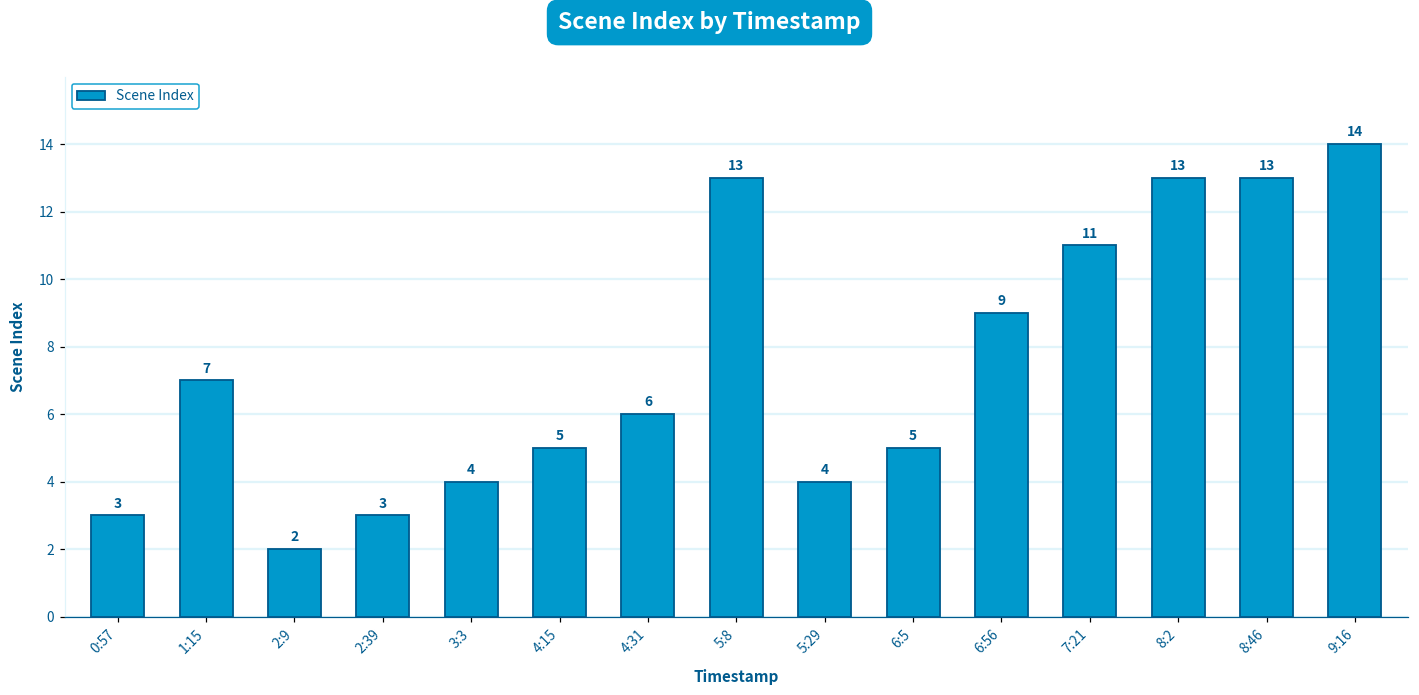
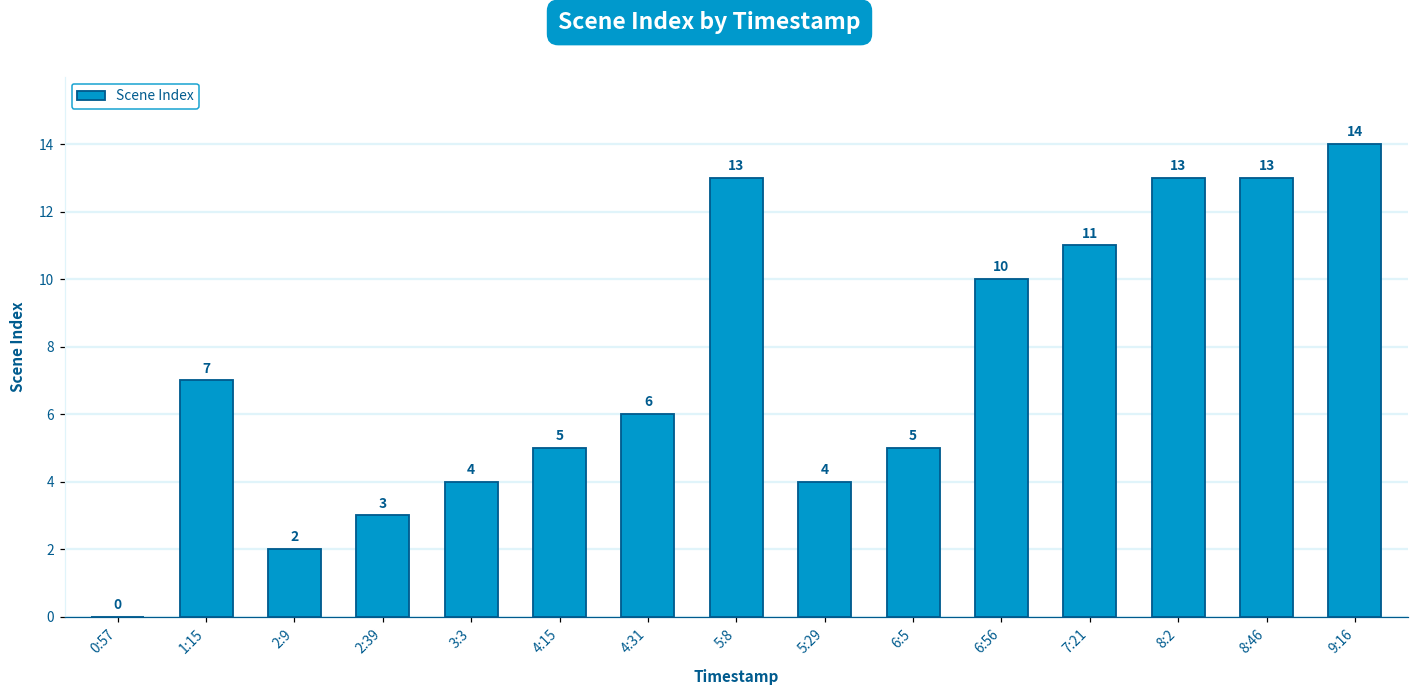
0:57: 3 -> 0
6:56: 9 -> 10
